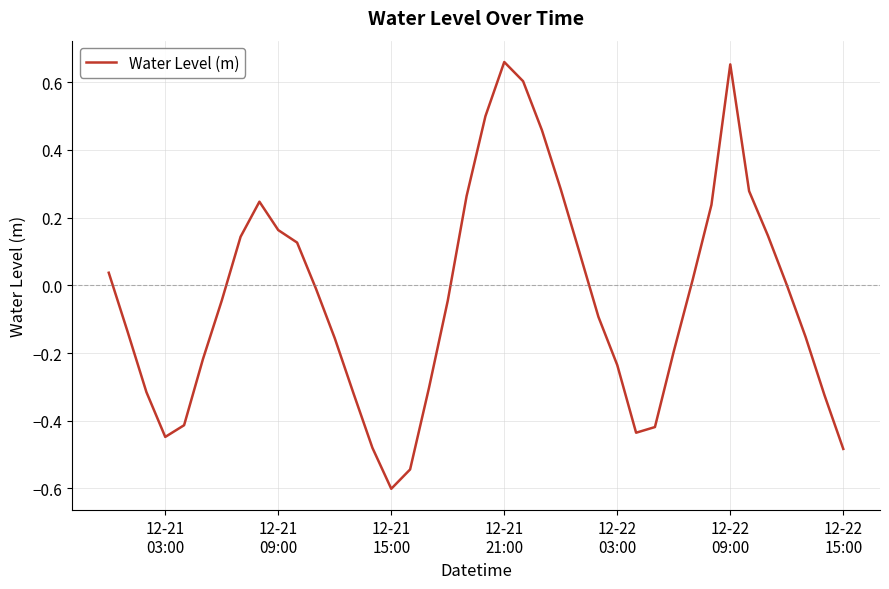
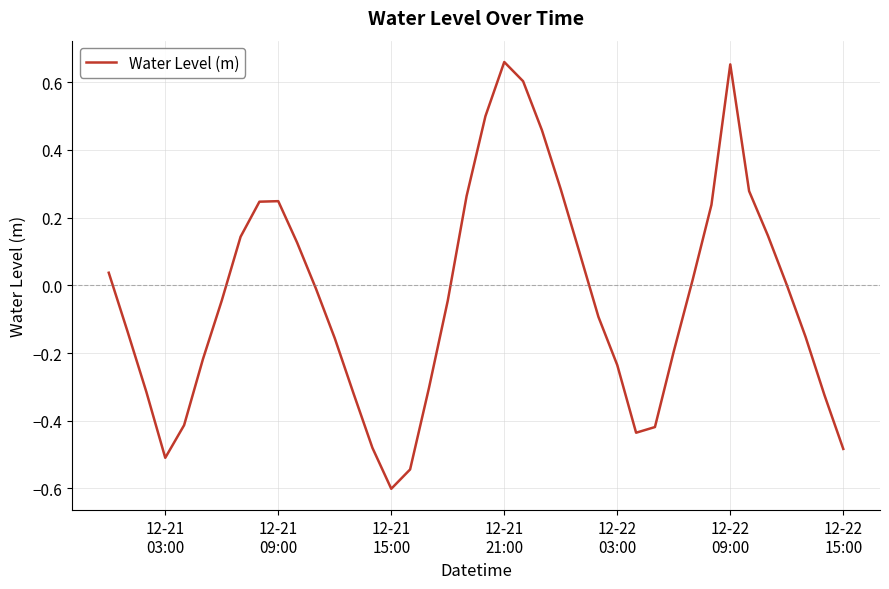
12-21 03:00: -0.45 -> -0.51
12-21 09:00: 0.16 -> 0.25
